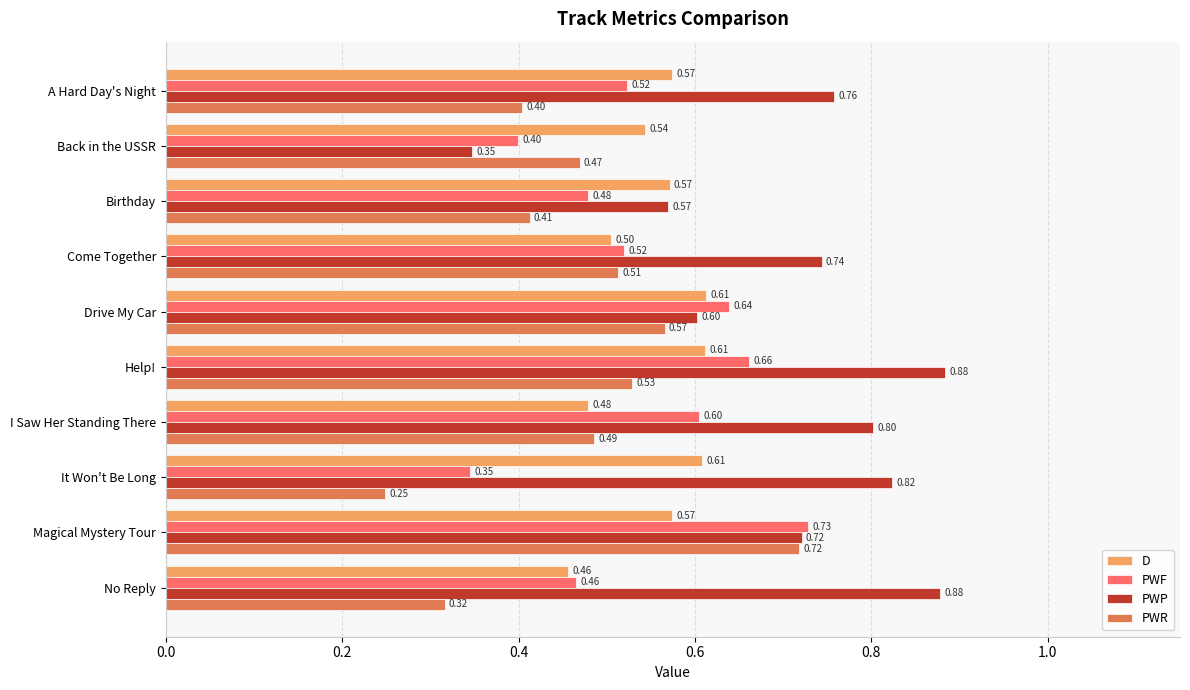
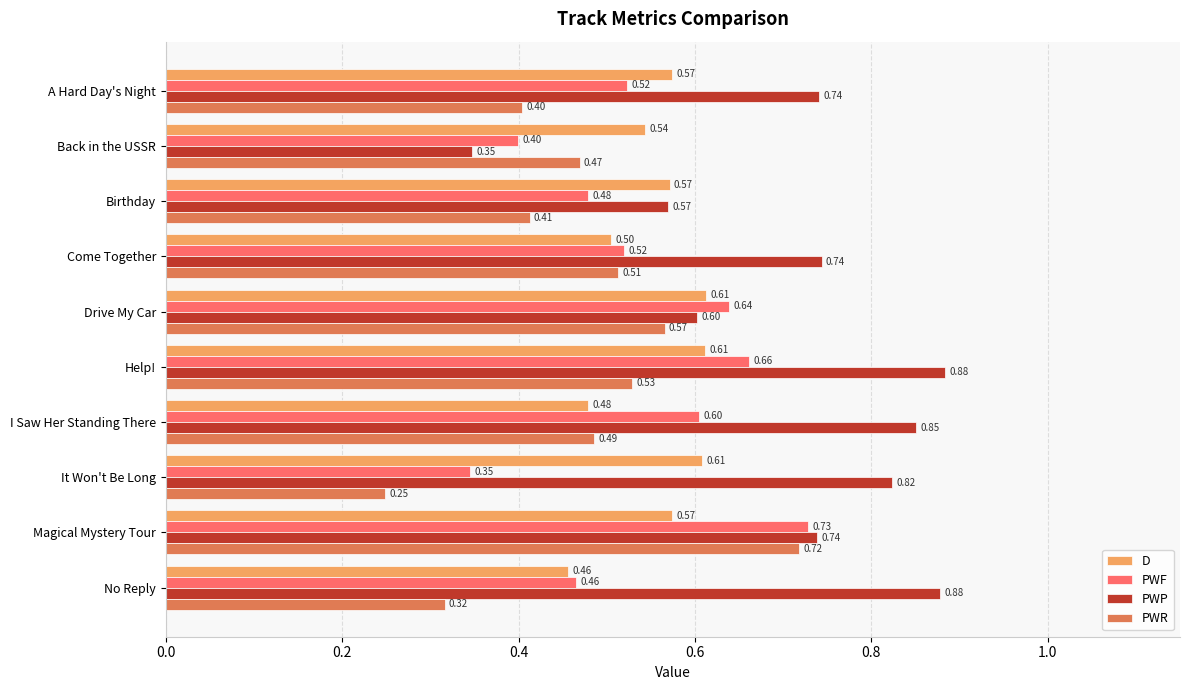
PWP, A Hard Day's Night: 0.76 -> 0.74
PWP, I Saw Her Standing There: 0.80 -> 0.85
PWP, Magical Mystery Tour: 0.72 -> 0.74
